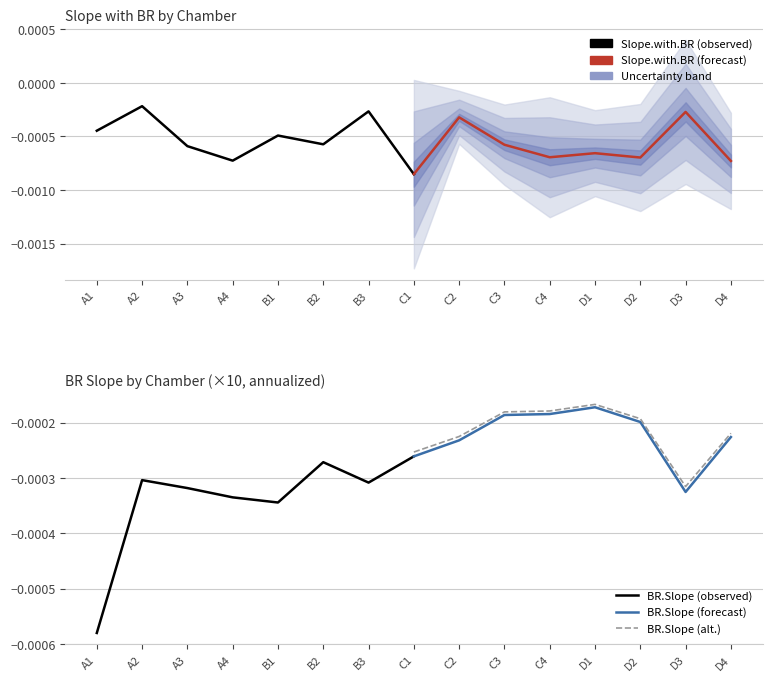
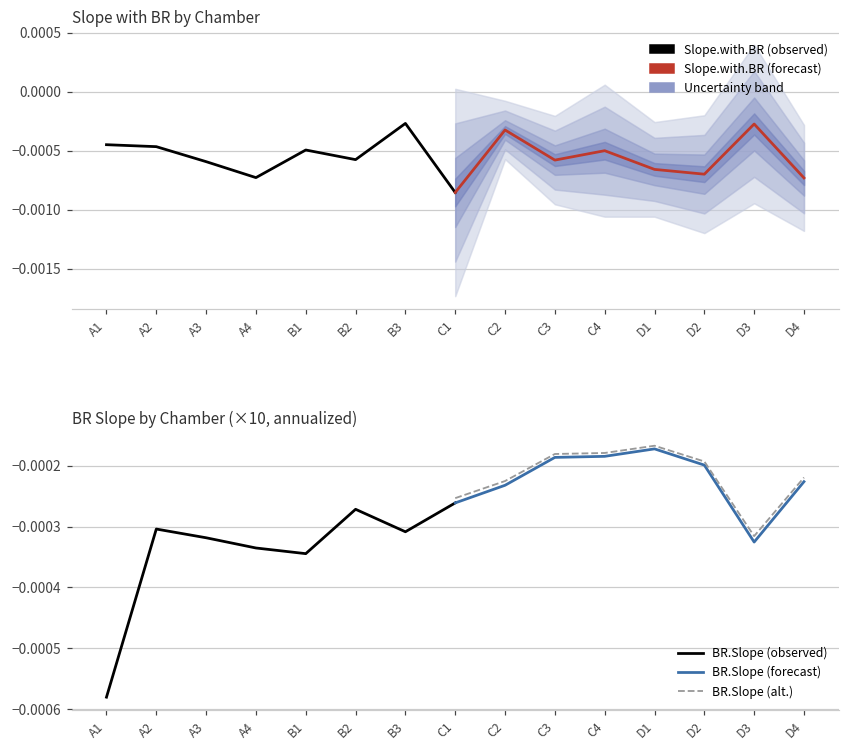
Slope with BR by Chamber, Slope.with.BR (observed), A2: -0.00022 -> -0.00047
Slope with BR by Chamber, Slope.with.BR (forecast), C4: -0.00070 -> -0.00050
